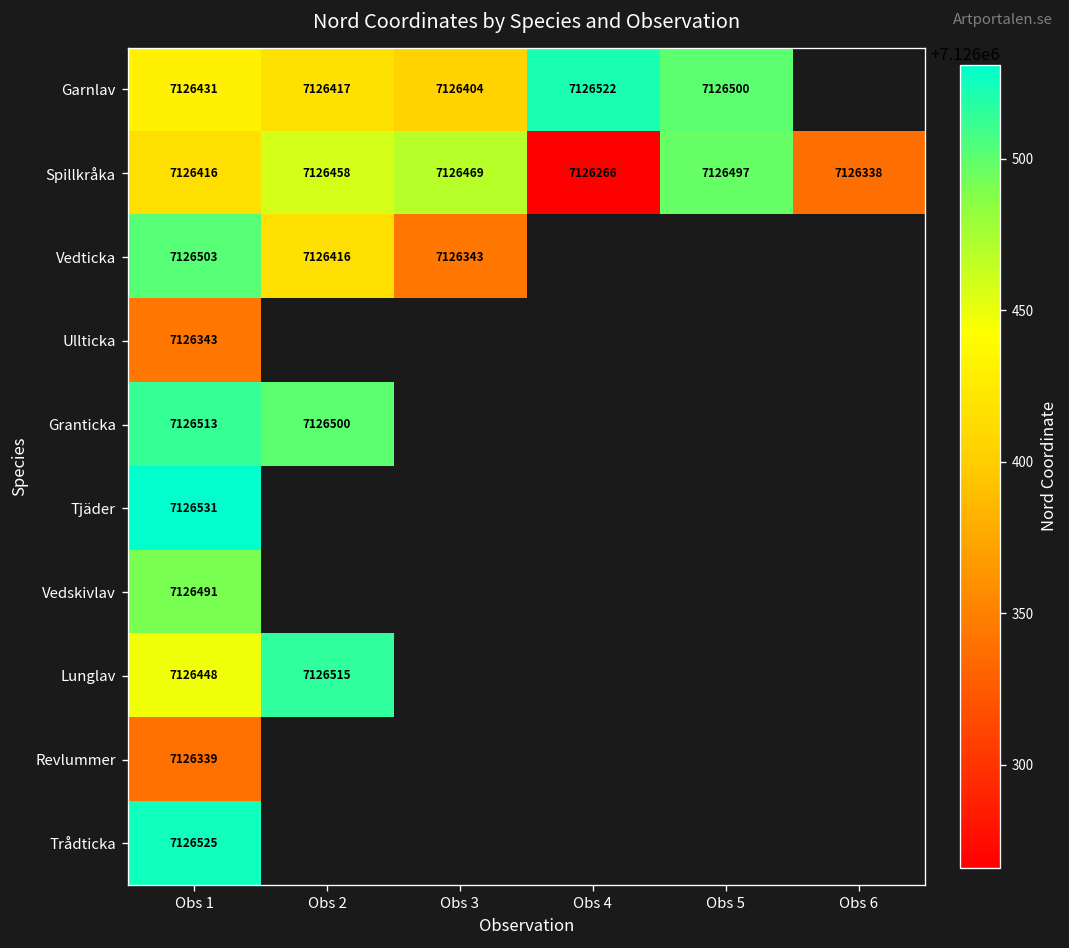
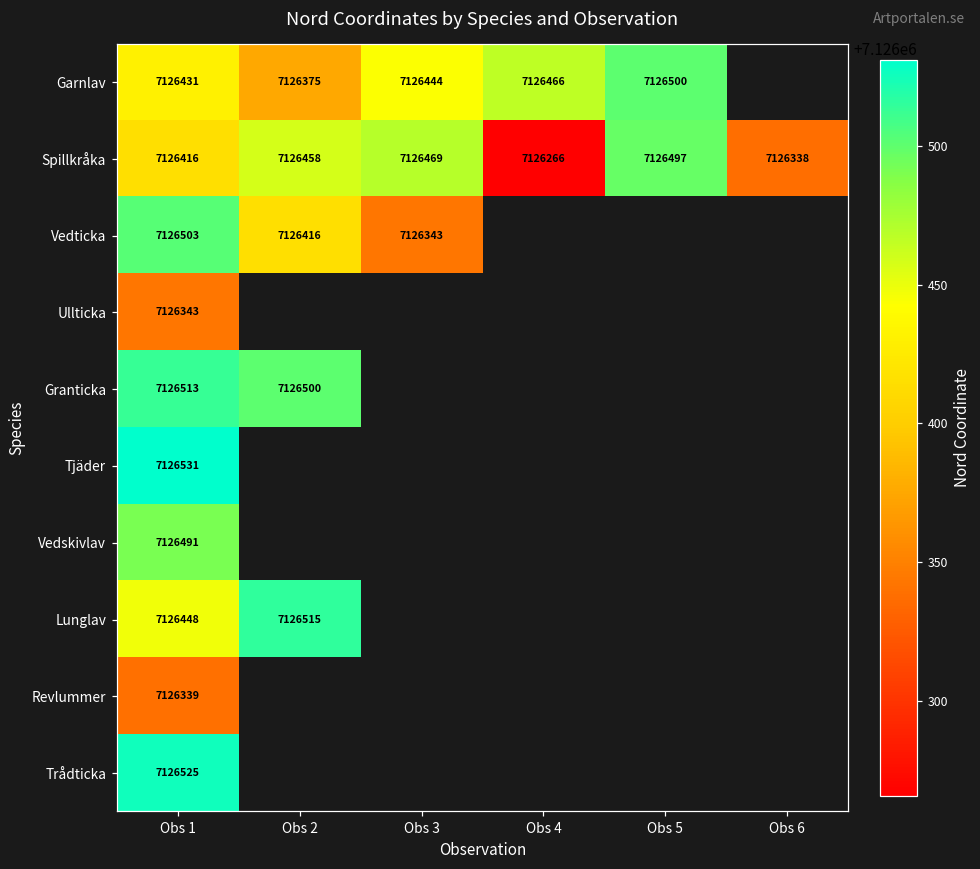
Garnlav, Obs 2: 7126417 -> 7126375
Garnlav, Obs 3: 7126404 -> 7126444
Garnlav, Obs 4: 7126522 -> 7126466
